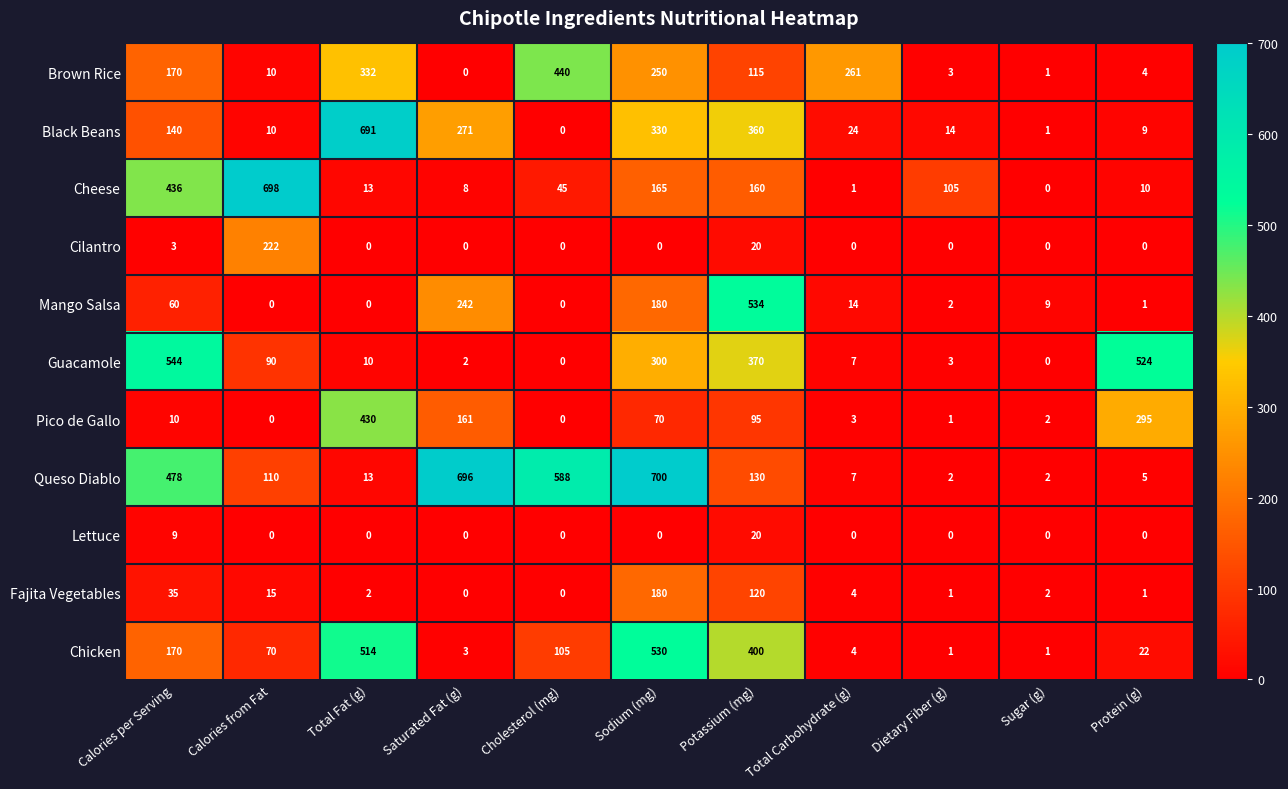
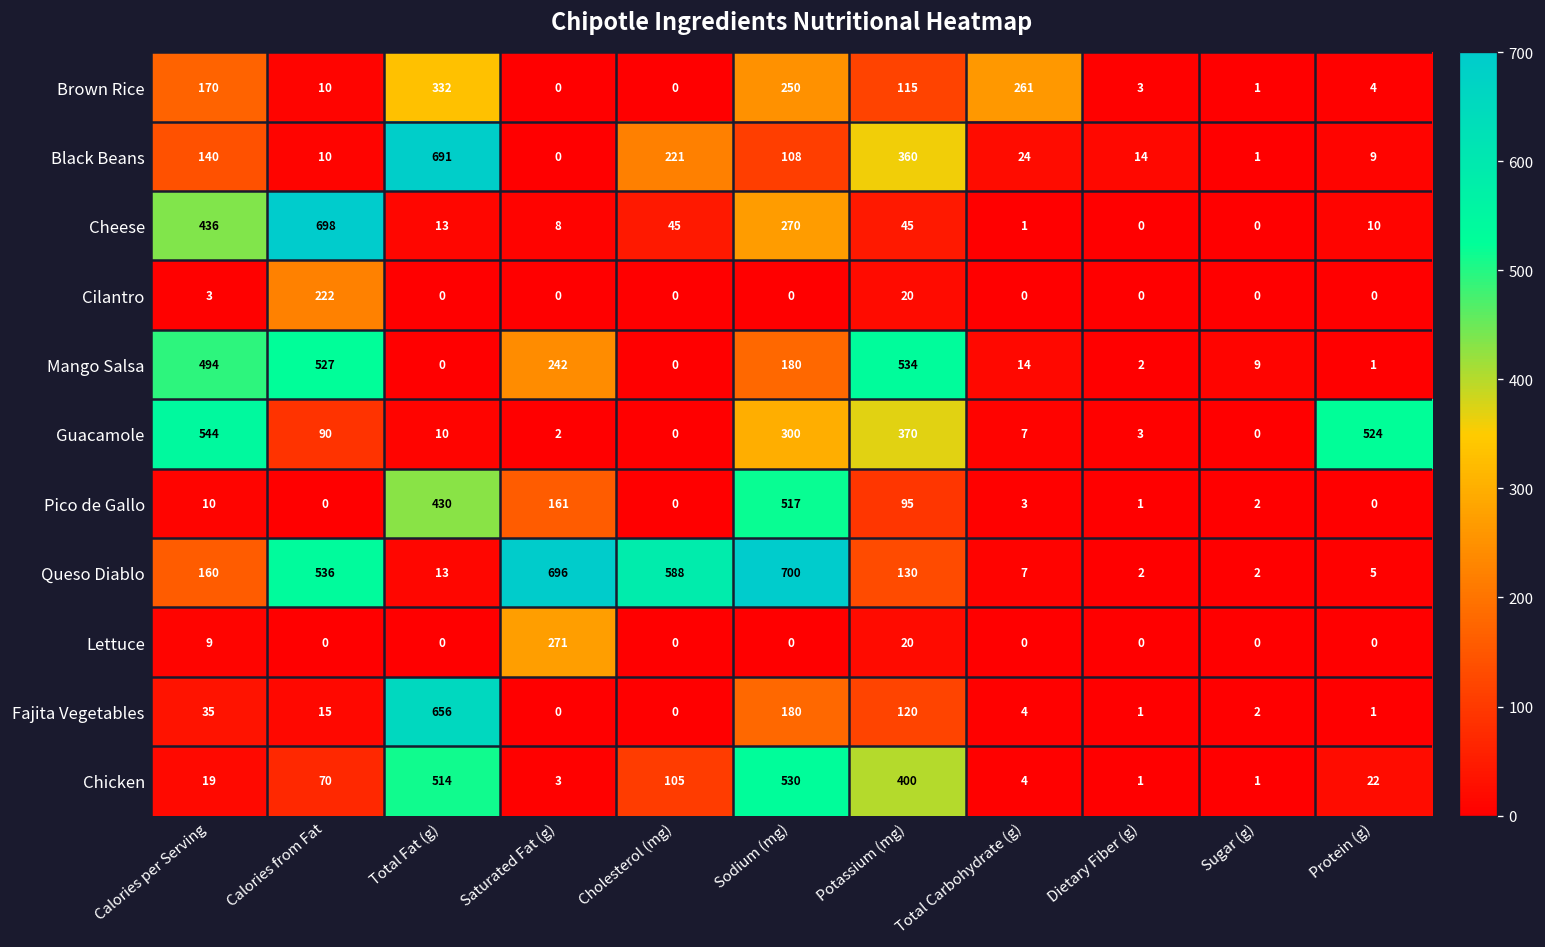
Brown Rice, Cholesterol (mg): 440 -> 0
Black Beans, Saturated Fat (g): 271 -> 0
Black Beans, Cholesterol (mg): 0 -> 221
Black Beans, Sodium (mg): 330 -> 108
Cheese, Sodium (mg): 165 -> 270
Cheese, Potassium (mg): 160 -> 45
Cheese, Dietary Fiber (g): 105 -> 0
Mango Salsa, Calories per Serving: 60 -> 494
Mango Salsa, Calories from Fat: 0 -> 527
Pico de Gallo, Sodium (mg): 70 -> 517
Pico de Gallo, Protein (g): 295 -> 0
Queso Diablo, Calories per Serving: 478 -> 160
Queso Diablo, Calories from Fat: 110 -> 536
Lettuce, Saturated Fat (g): 0 -> 271
Fajita Vegetables, Total Fat (g): 2 -> 656
Chicken, Calories per Serving: 170 -> 19
